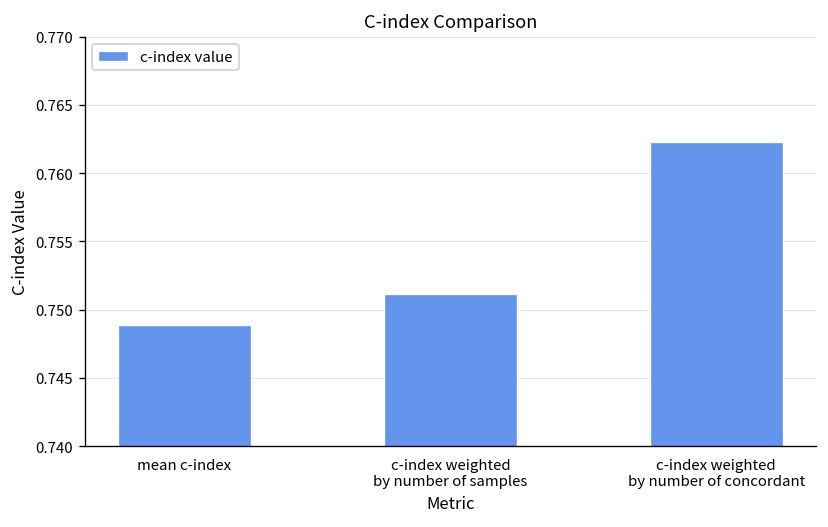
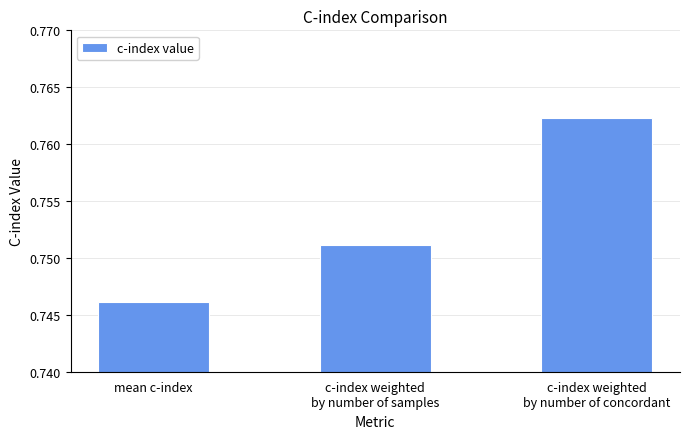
mean c-index: 0.7489 -> 0.7461
